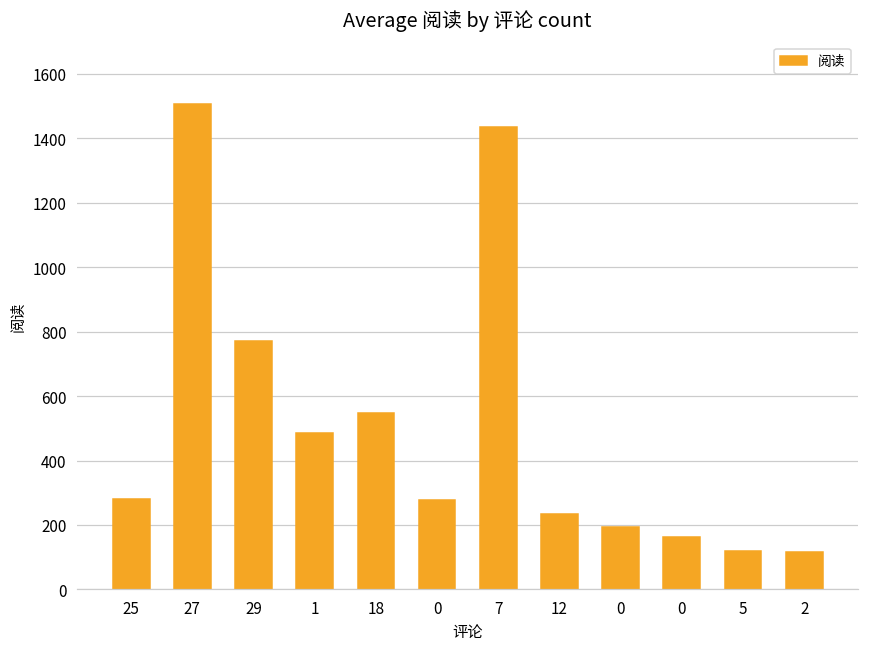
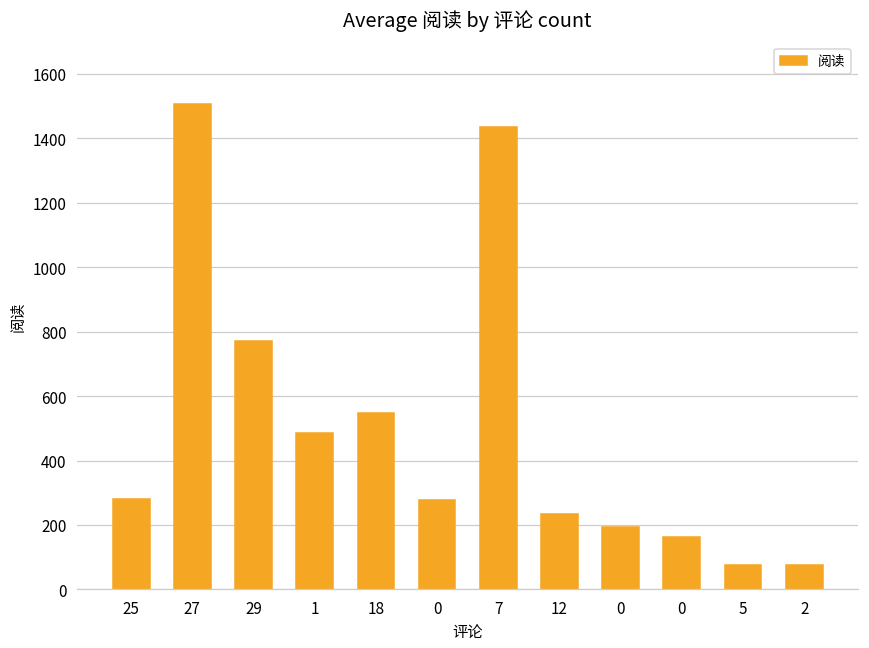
5: 120 -> 80
2: 120 -> 80
